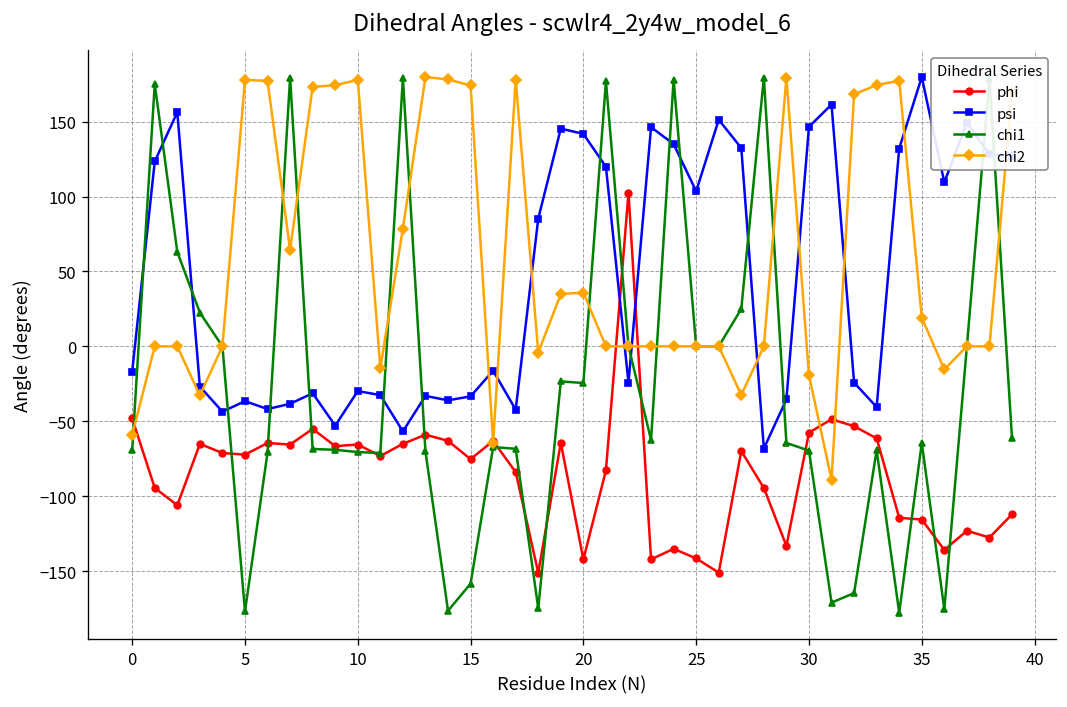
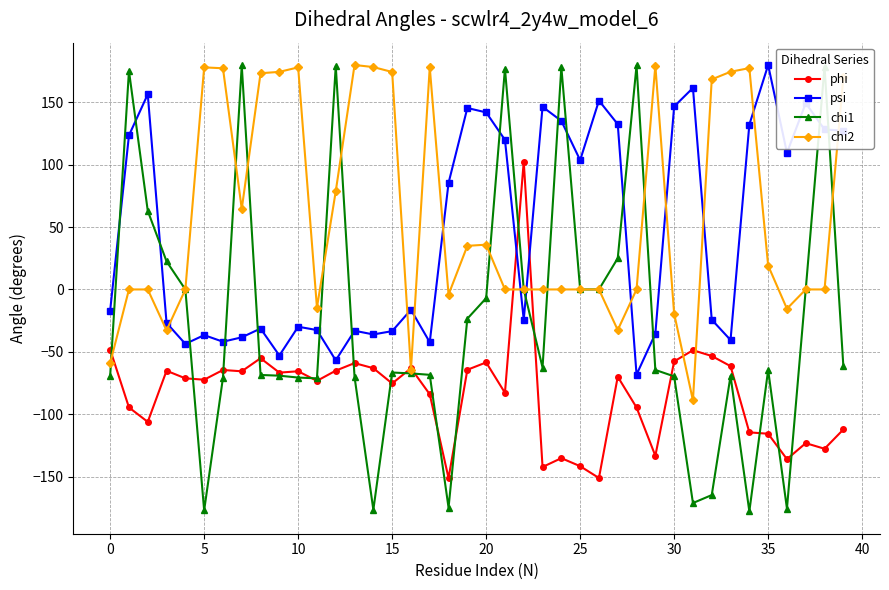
chi1, 15: -158 -> -67
phi, 20: -142 -> -58
chi1, 20: -24 -> -7
